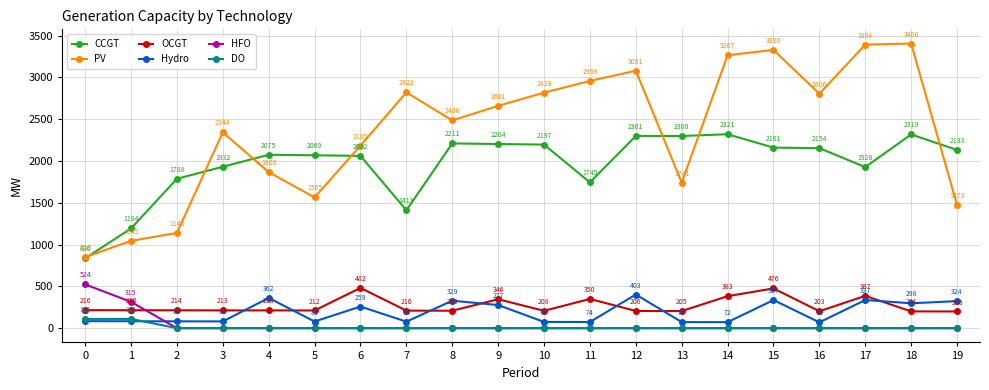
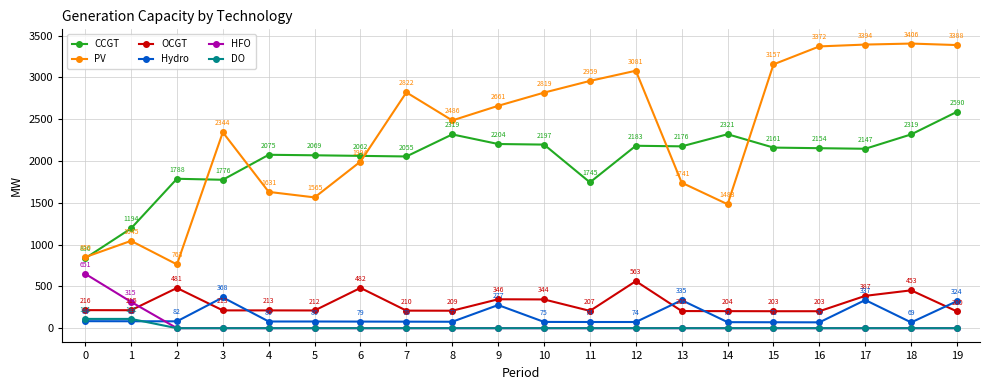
HFO, 0: 524 -> 651
PV, 2: 1140 -> 763
OCGT, 2: 214 -> 481
CCGT, 3: 1932 -> 1776
Hydro, 3: 81 -> 368
PV, 4: 1868 -> 1631
Hydro, 4: 362 -> 80
PV, 6: 2185 -> 1994
Hydro, 6: 259 -> 79
CCGT, 7: 1411 -> 2055
CCGT, 8: 2211 -> 2319
Hydro, 8: 329 -> 77
OCGT, 10: 208 -> 344
OCGT, 11: 350 -> 207
CCGT, 12: 2301 -> 2183
OCGT, 12: 206 -> 563
Hydro, 12: 403 -> 74
CCGT, 13: 2300 -> 2176
Hydro, 13: 73 -> 335
PV, 14: 3267 -> 1483
OCGT, 14: 383 -> 204
PV, 15: 3330 -> 3157
OCGT, 15: 476 -> 203
Hydro, 15: 337 -> 71
PV, 16: 2806 -> 3372
CCGT, 17: 1928 -> 2147
OCGT, 18: 201 -> 453
Hydro, 18: 298 -> 69
CCGT, 19: 2133 -> 2590
PV, 19: 1473 -> 3388
